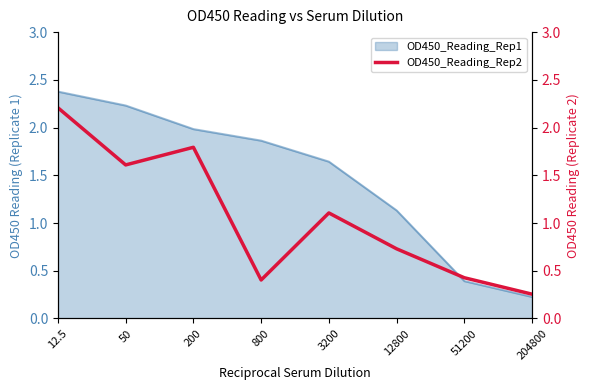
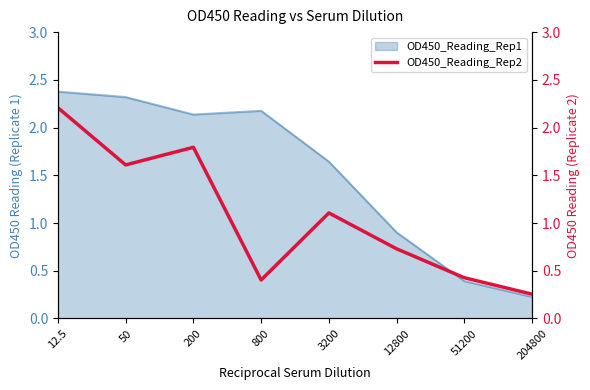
OD450_Reading_Rep1, 50: 2.2 -> 2.3
OD450_Reading_Rep1, 200: 2.0 -> 2.1
OD450_Reading_Rep1, 800: 1.9 -> 2.2
OD450_Reading_Rep1, 12800: 1.1 -> 0.9
